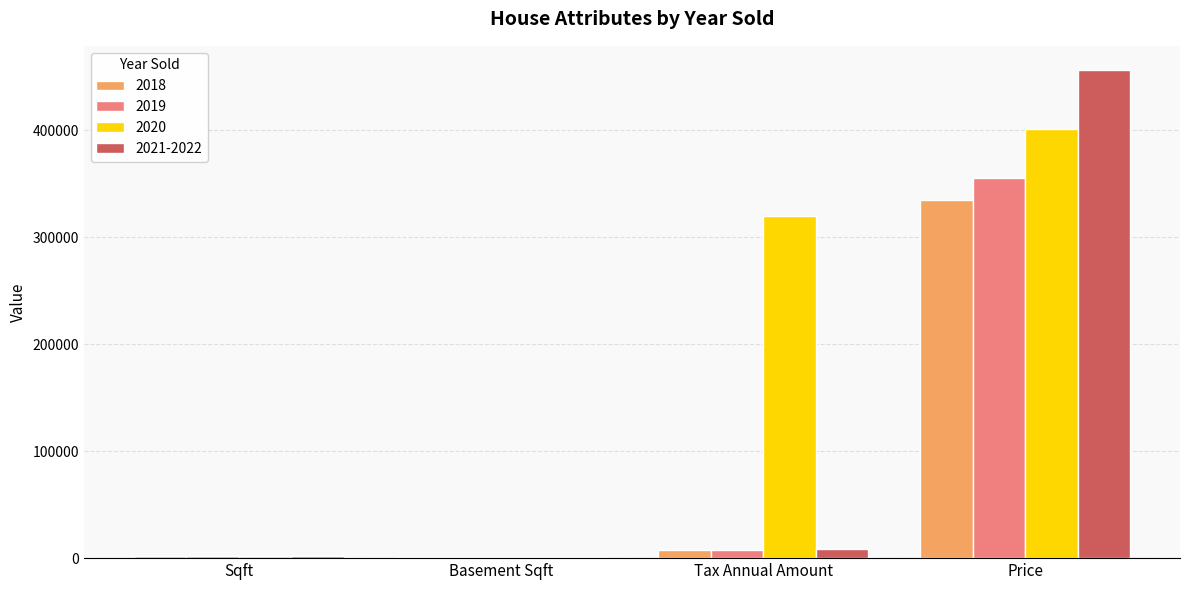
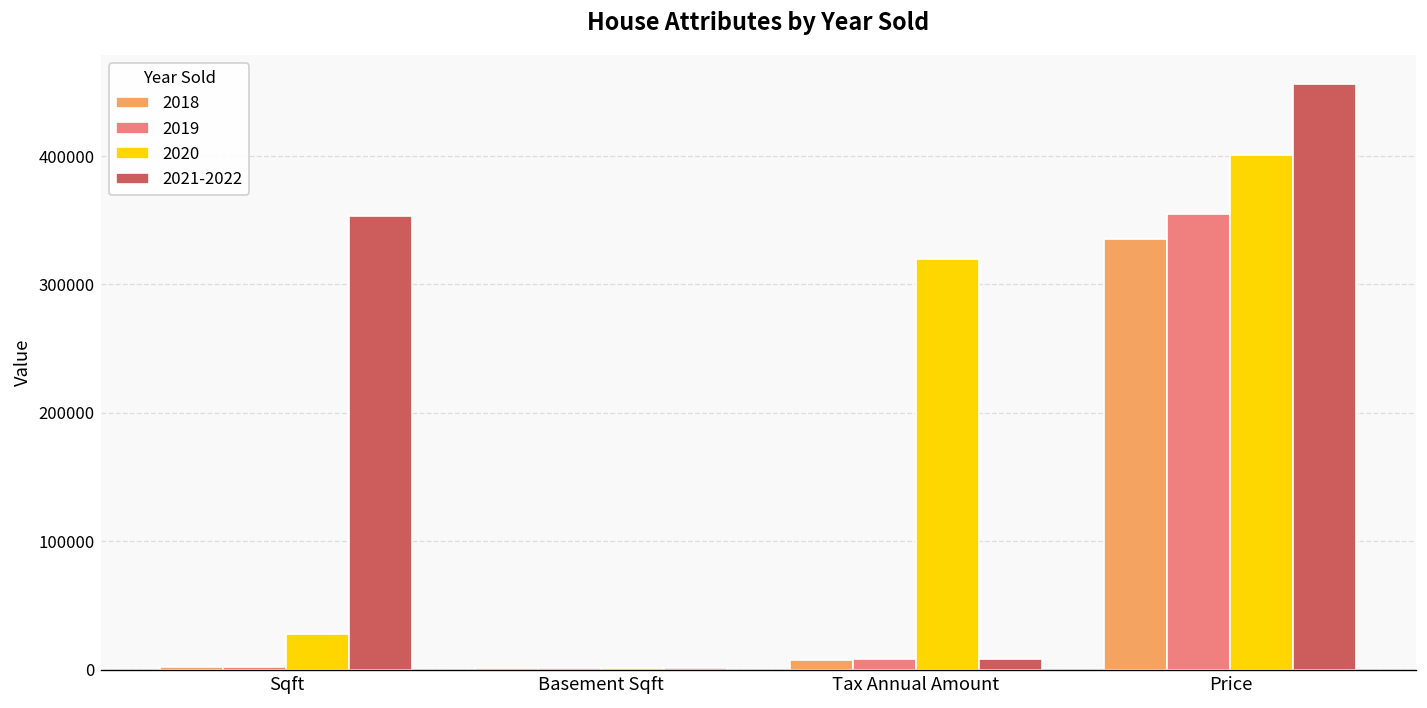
2020, Sqft: 2000 -> 28000
2021-2022, Sqft: 2000 -> 353000
